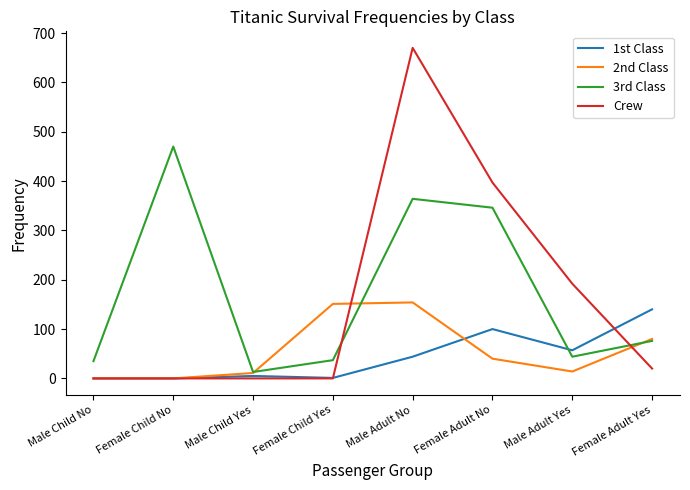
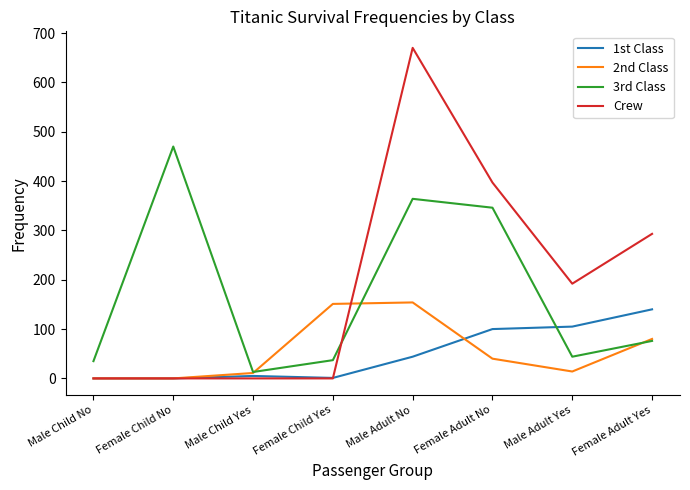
1st Class, Male Adult Yes: 60 -> 110
Crew, Female Adult Yes: 20 -> 290
